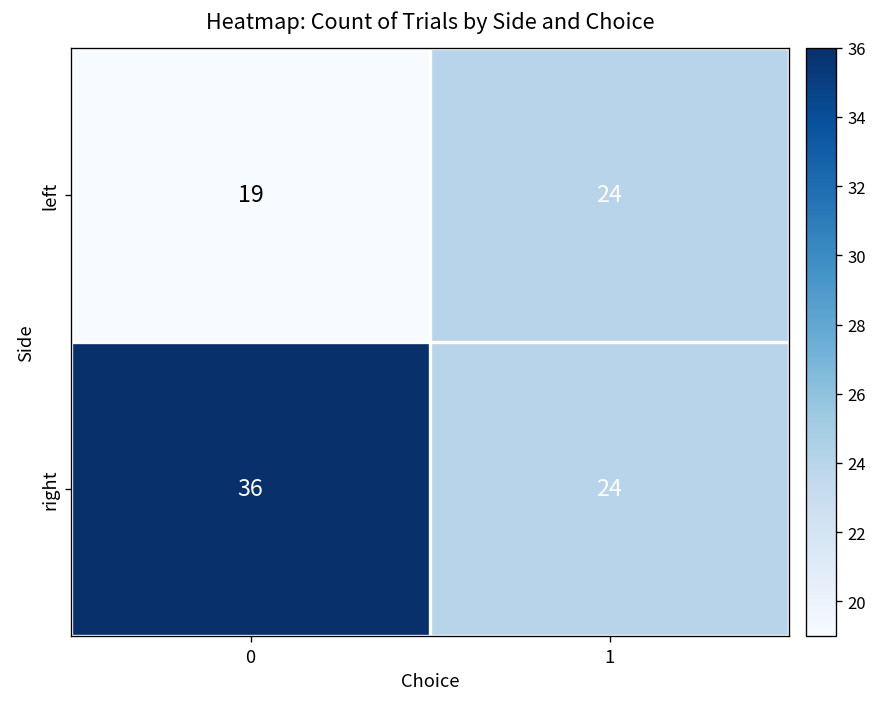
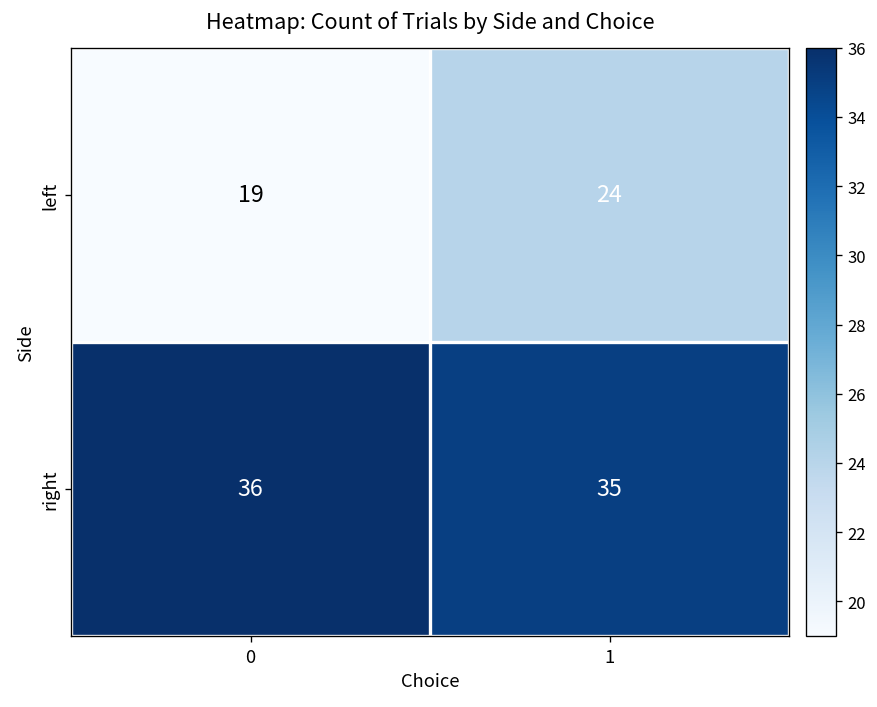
right, 1: 24 -> 35
